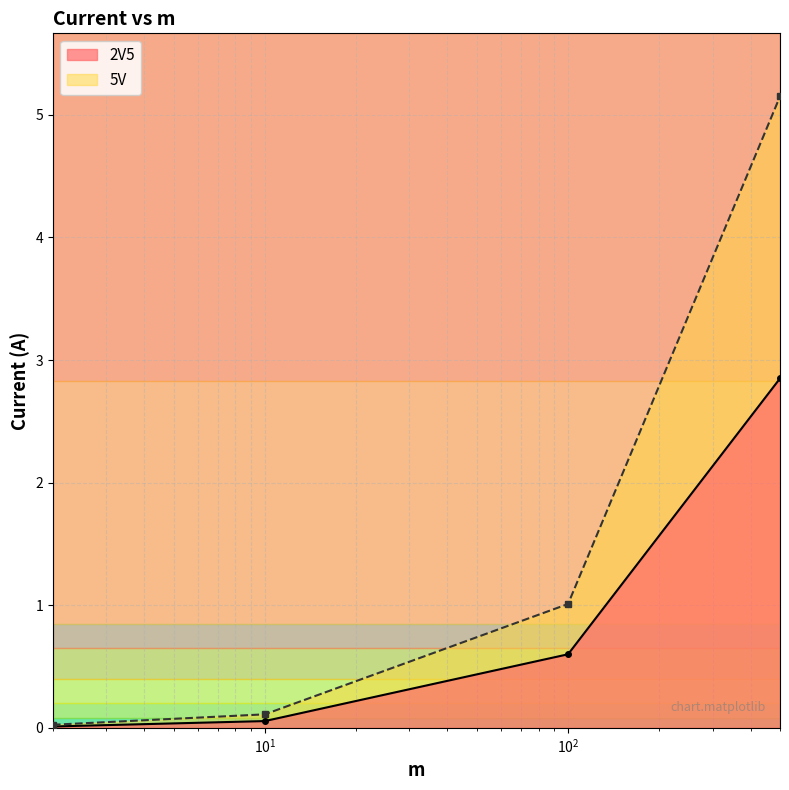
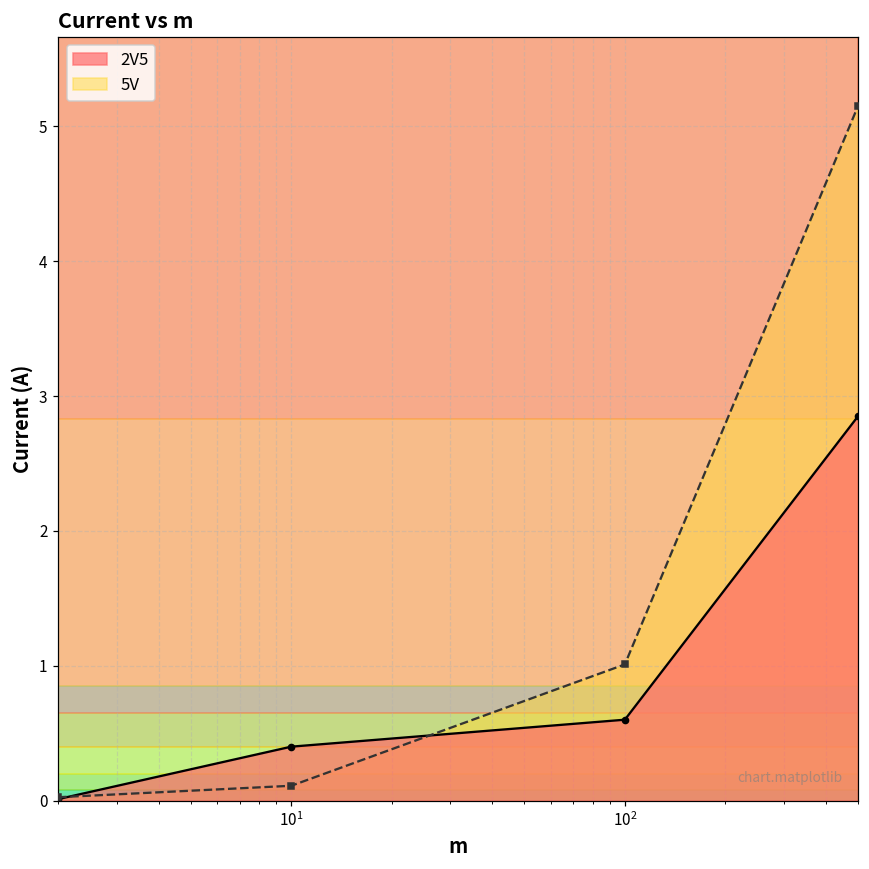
2V5, 10^1: 0.06 -> 0.40
